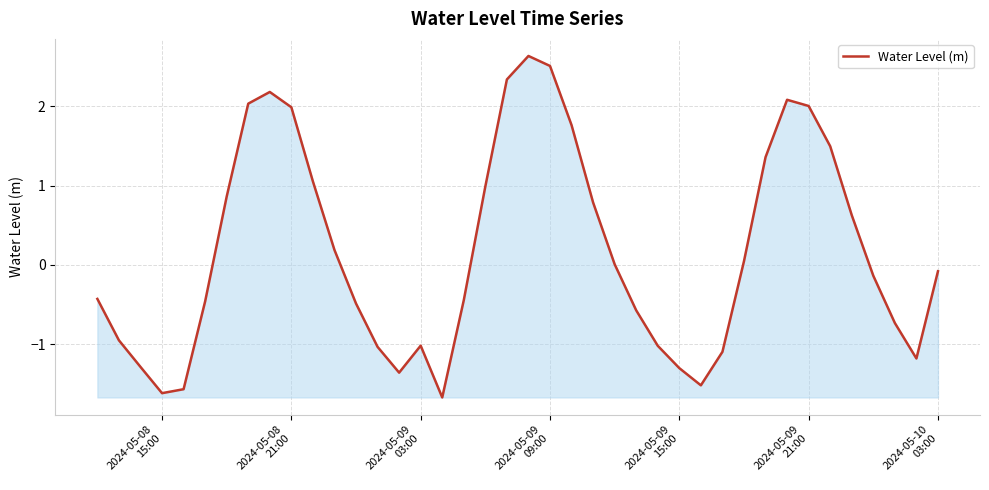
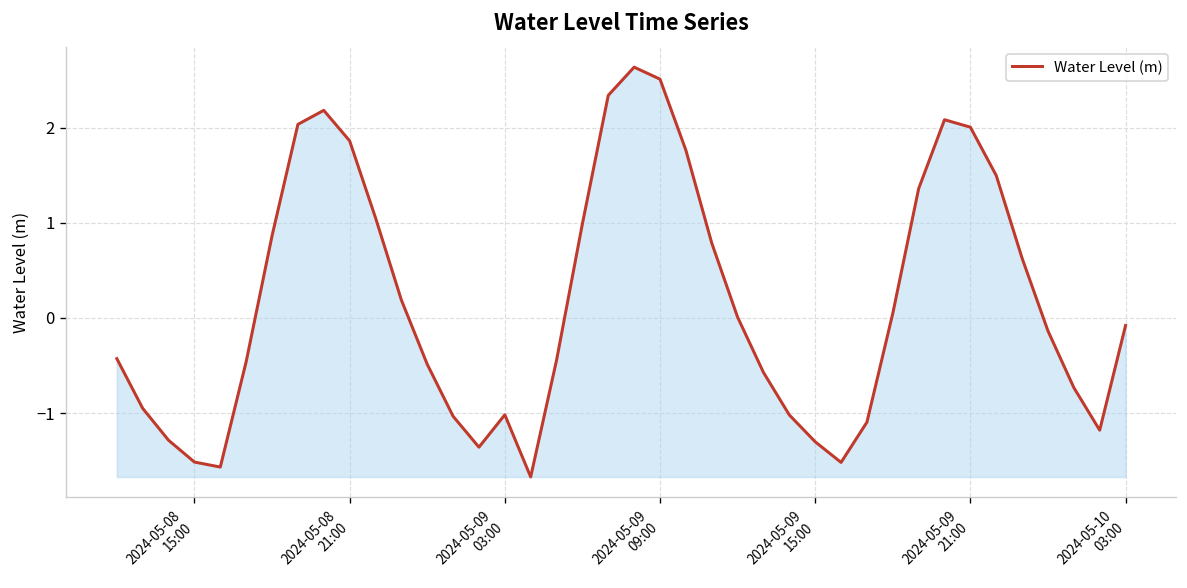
2024-05-08 15:00: -1.6 -> -1.5
2024-05-08 21:00: 2.0 -> 1.9
